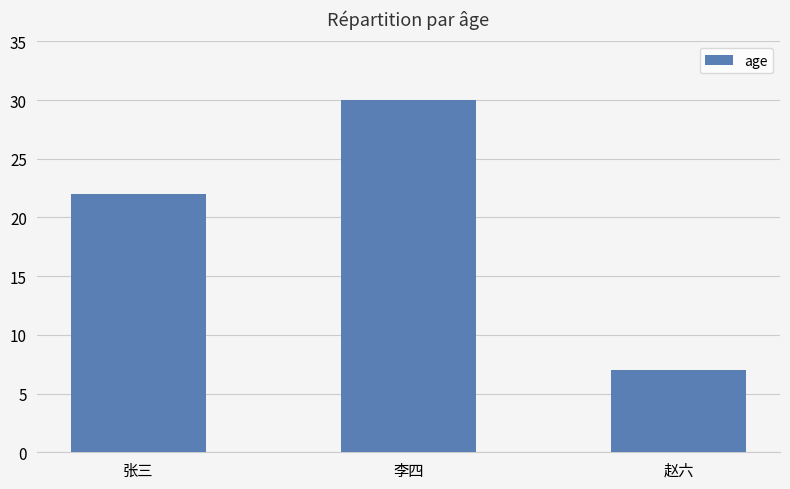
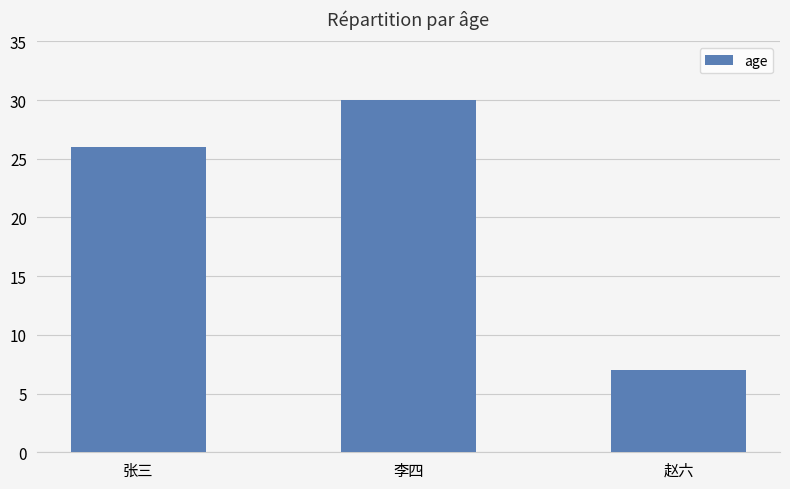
张三: 22 -> 26
